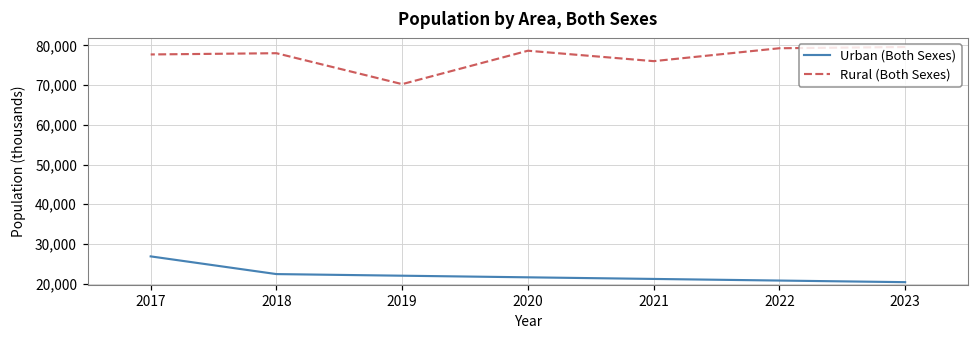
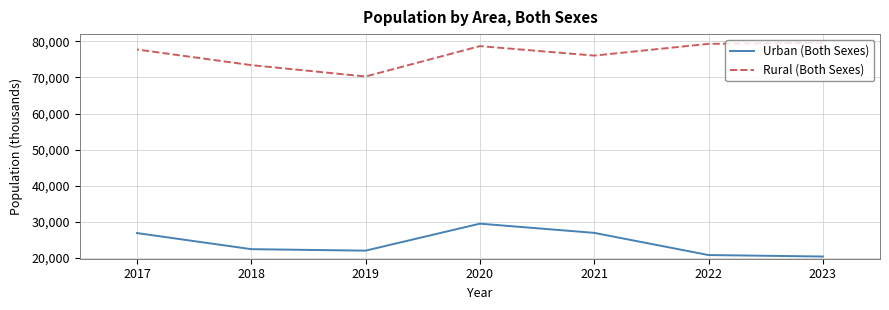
Rural (Both Sexes), 2018: 78,000 -> 73,000
Urban (Both Sexes), 2020: 22,000 -> 29,000
Urban (Both Sexes), 2021: 21,000 -> 27,000
